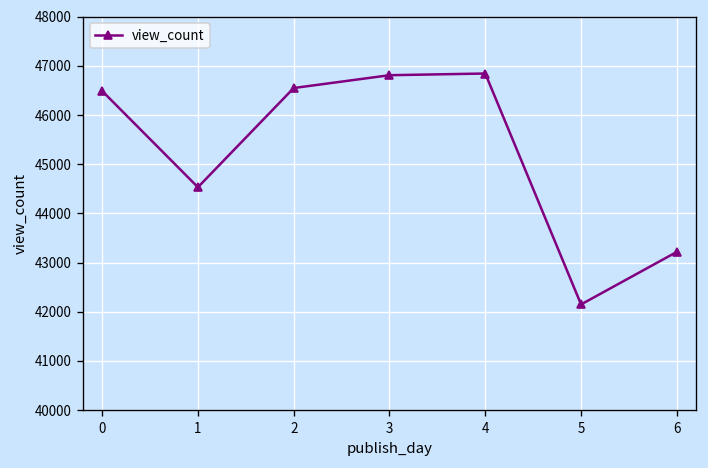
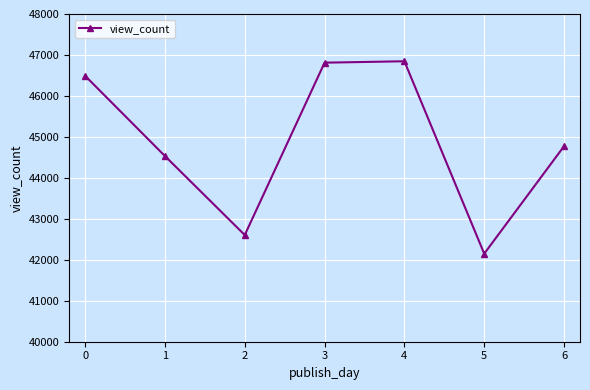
2: 46600 -> 42600
6: 43200 -> 44800
